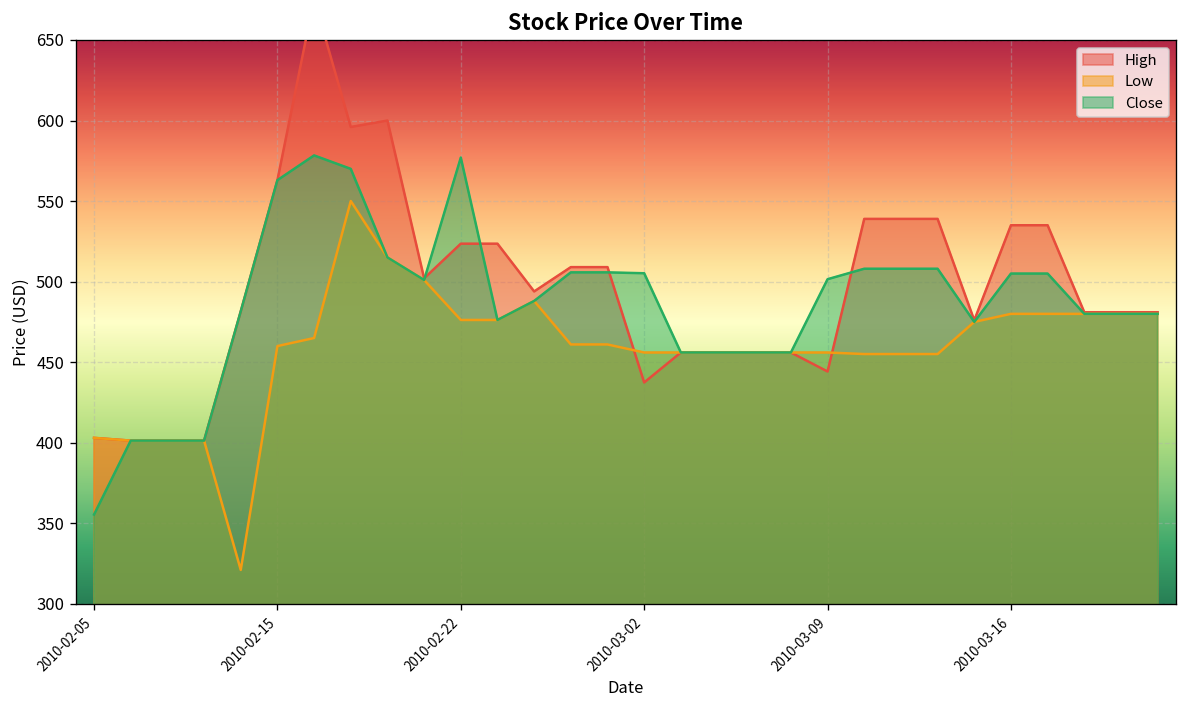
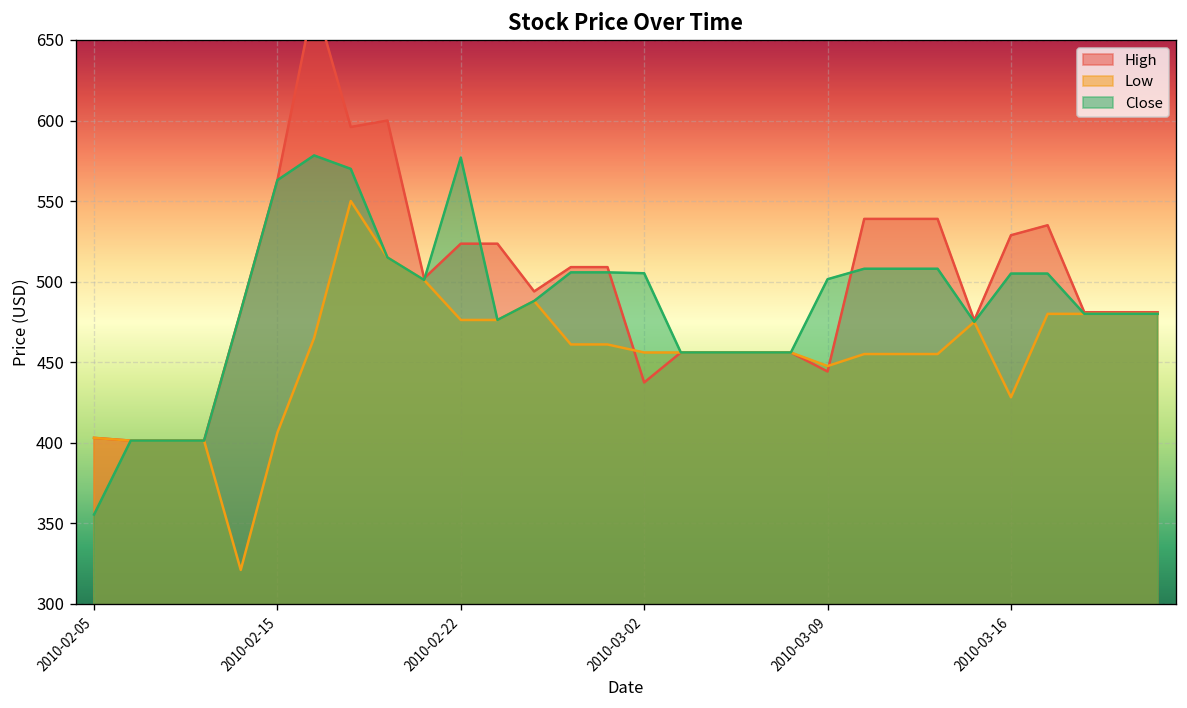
Low, 2010-02-15: 460 -> 406
Low, 2010-03-09: 456 -> 448
High, 2010-03-16: 535 -> 529
Low, 2010-03-16: 480 -> 428
